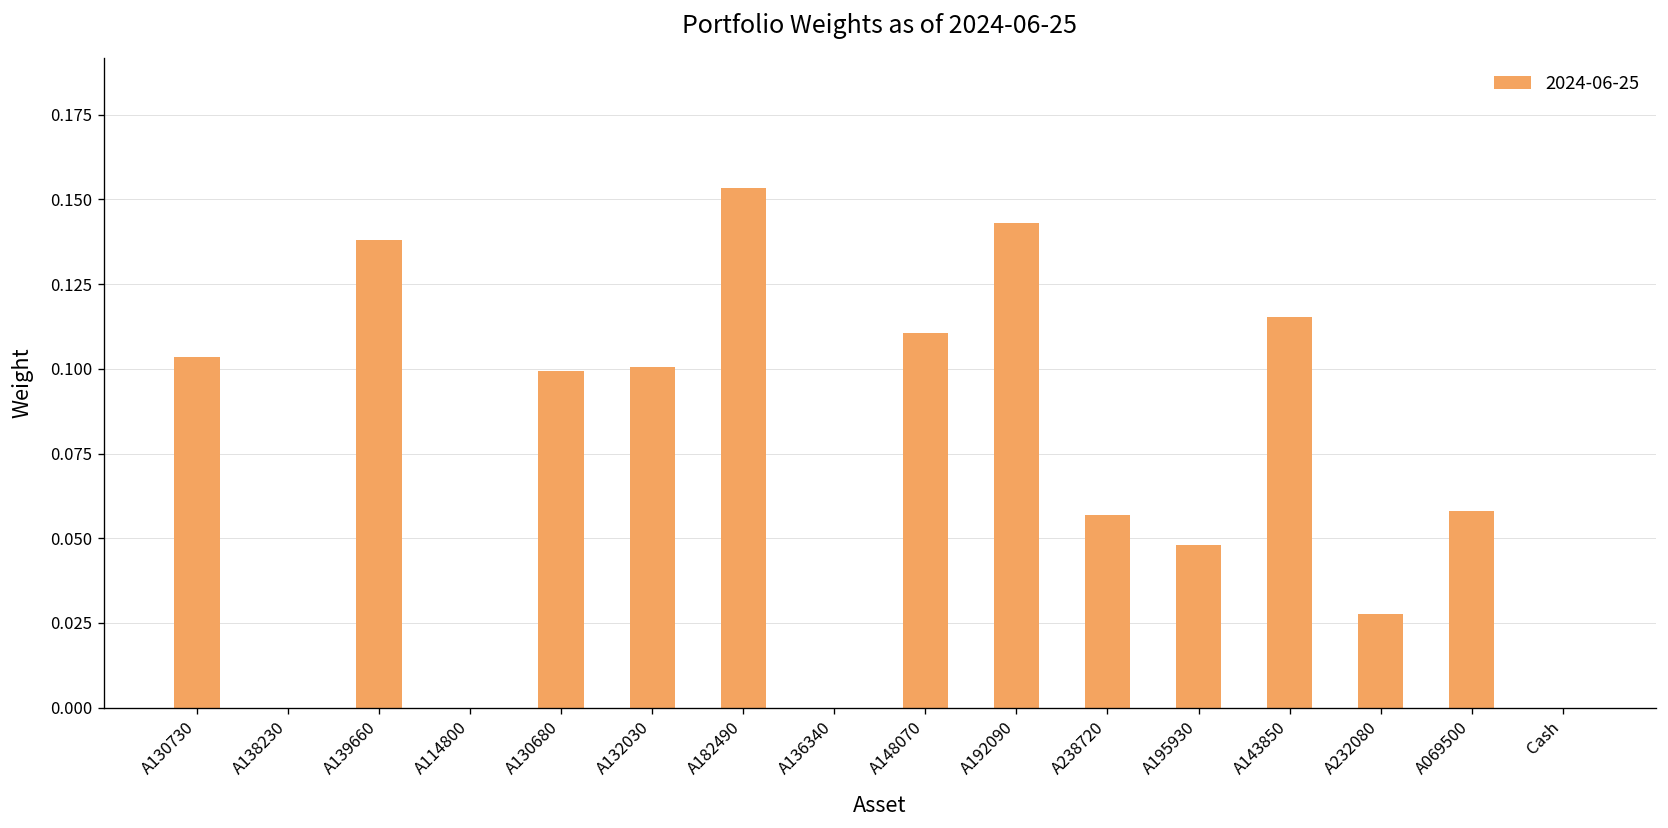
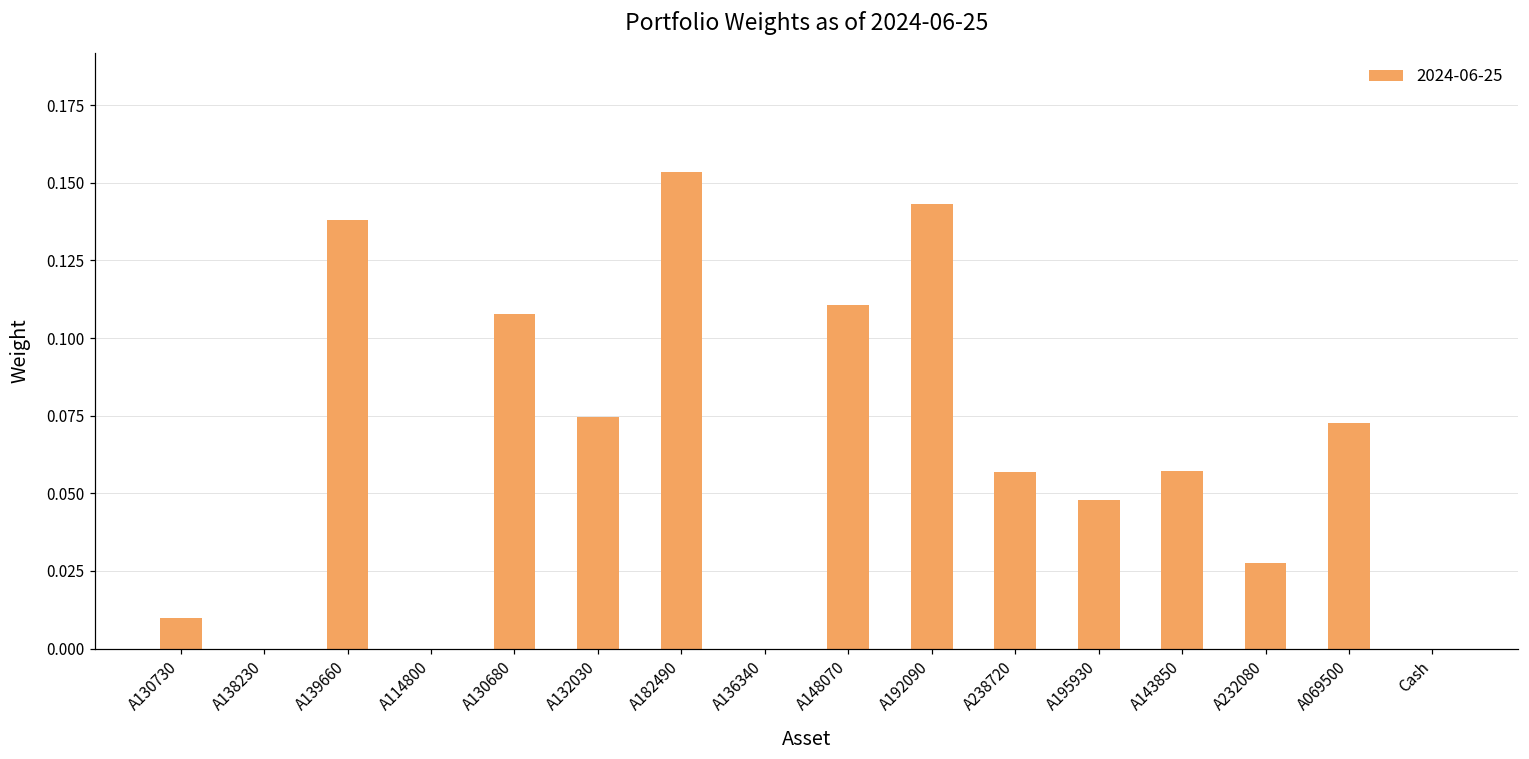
A130730: 0.104 -> 0.010
A130680: 0.099 -> 0.108
A132030: 0.101 -> 0.074
A143850: 0.115 -> 0.057
A069500: 0.058 -> 0.073
